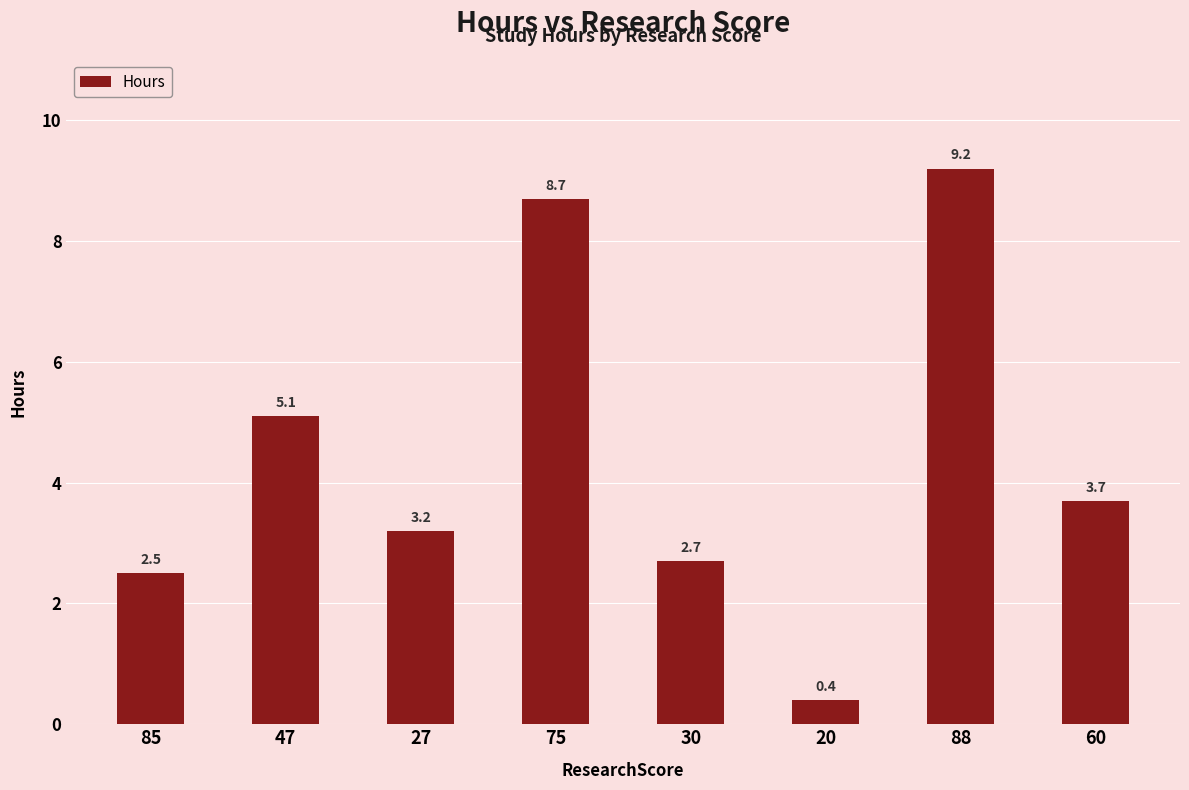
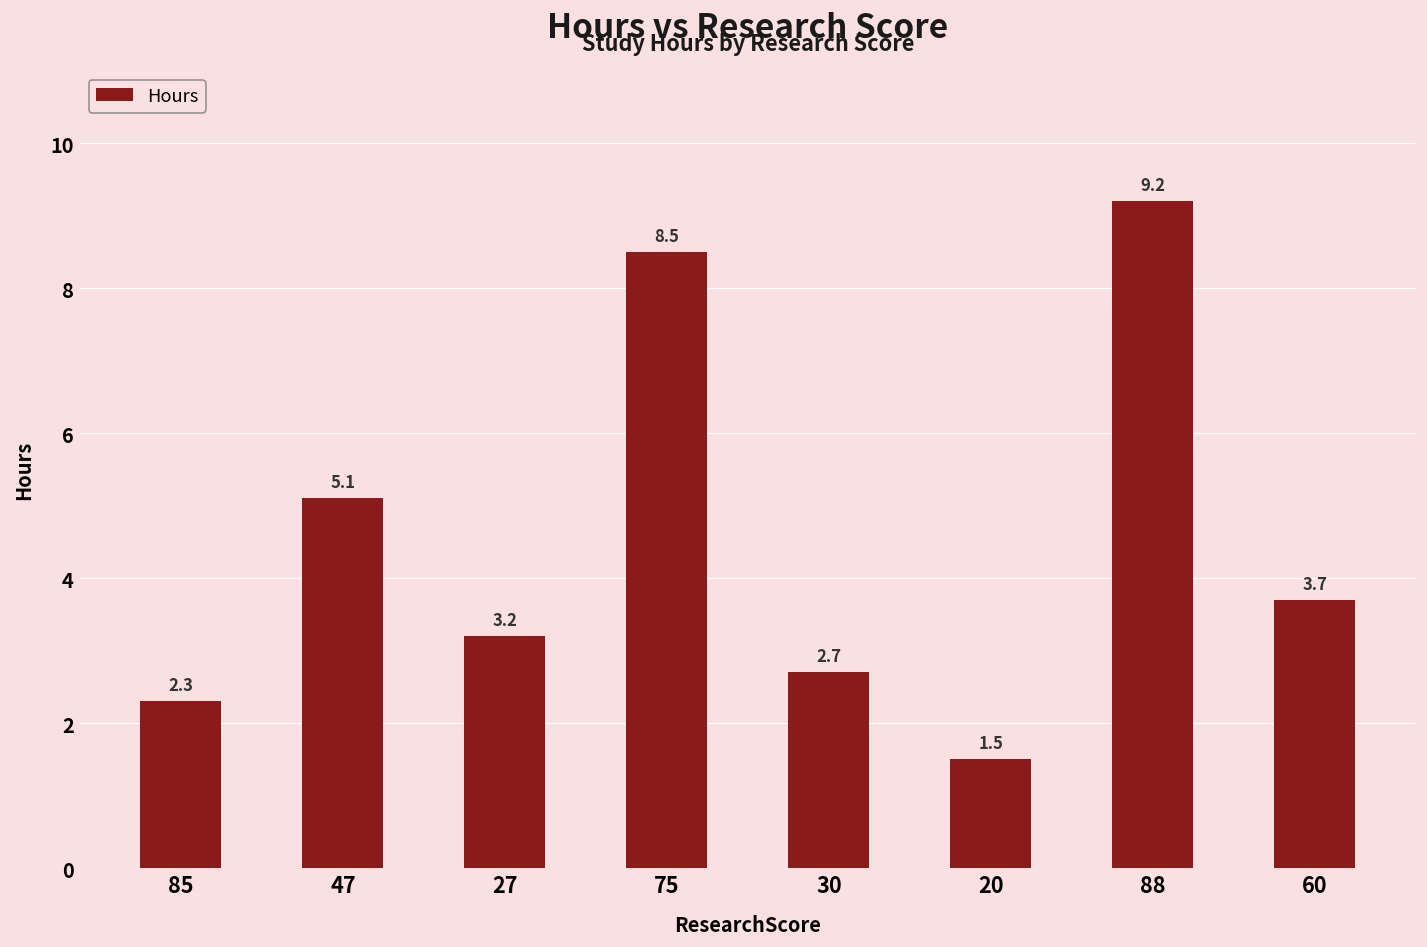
85: 2.5 -> 2.3
75: 8.7 -> 8.5
20: 0.4 -> 1.5
